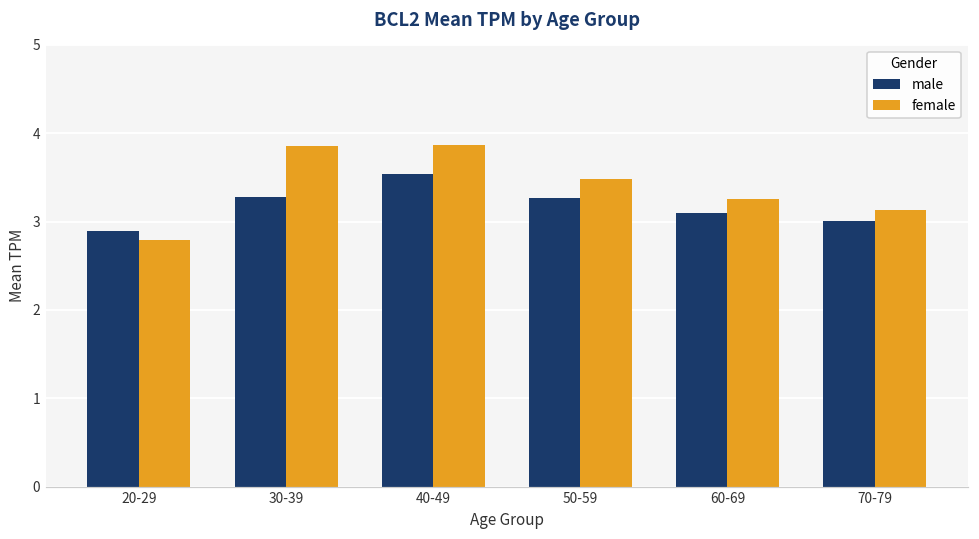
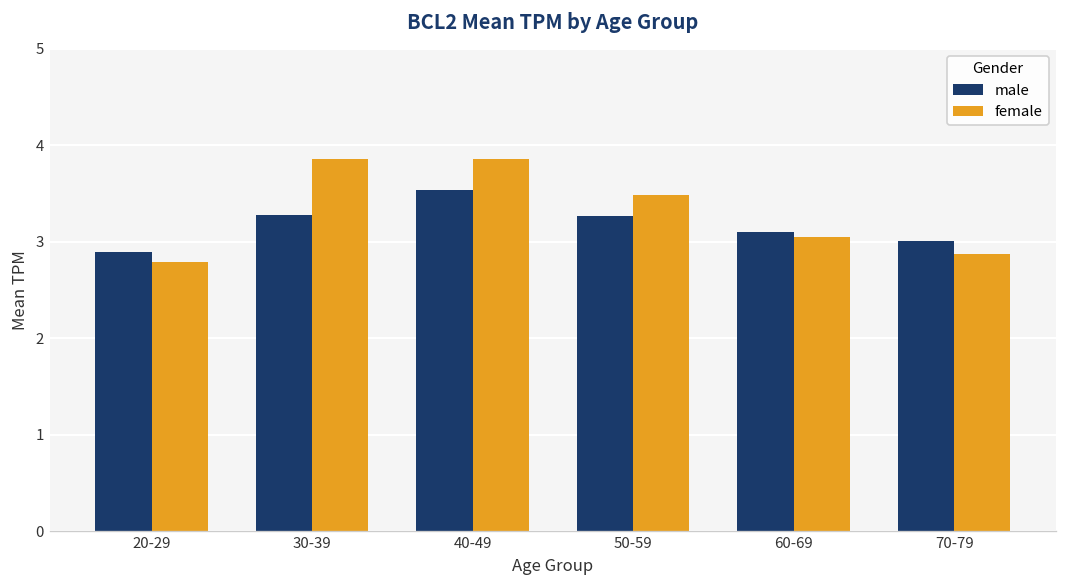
female, 60-69: 3.3 -> 3.1
female, 70-79: 3.1 -> 2.9
